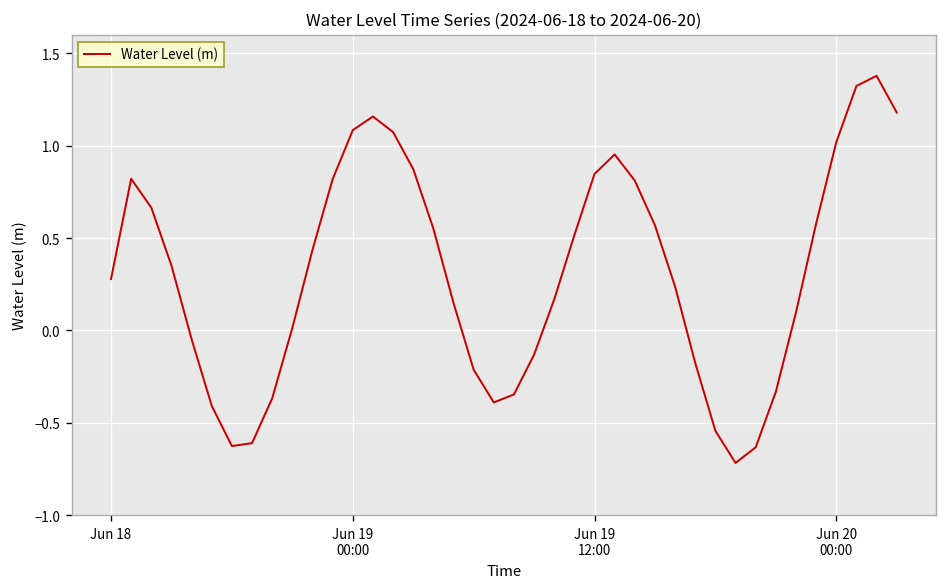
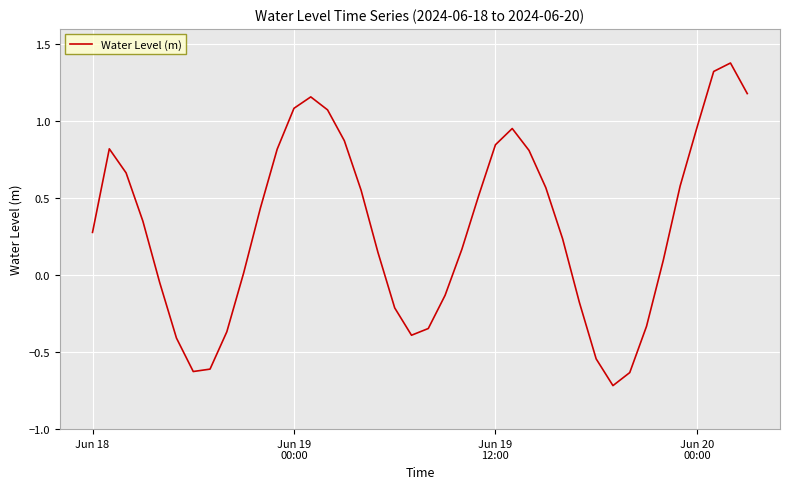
Jun 20 00:00: 1.02 -> 0.96
